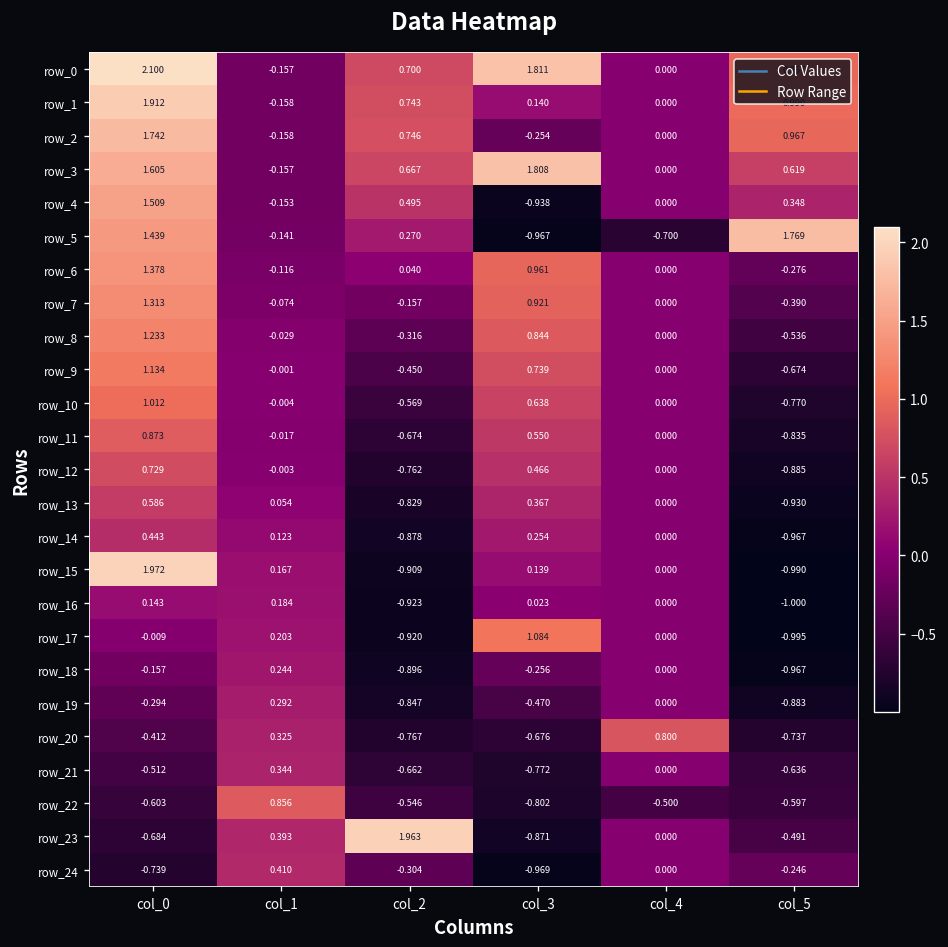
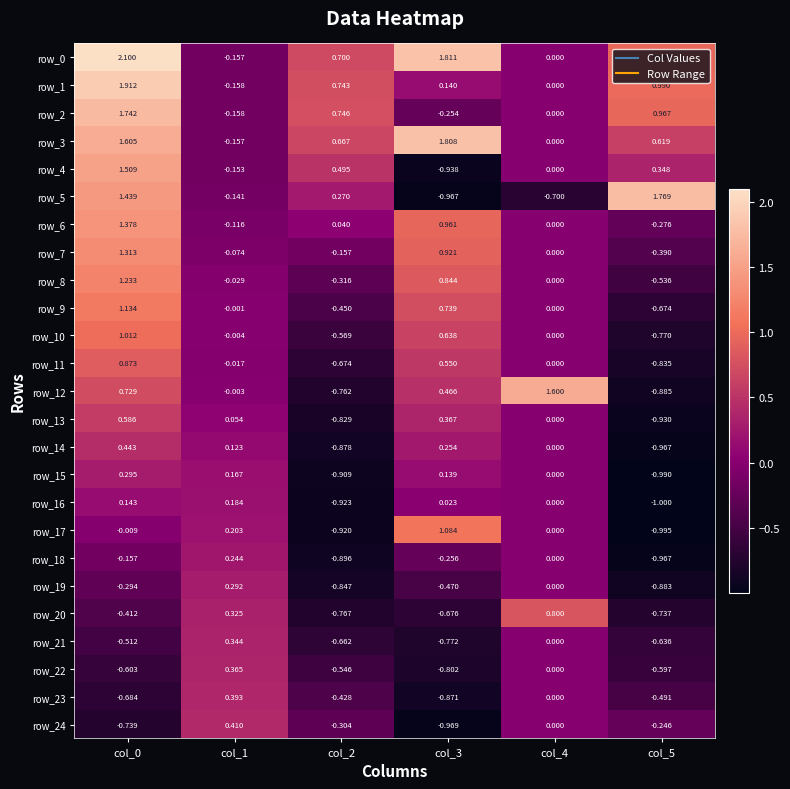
row_12, col_4: 0.000 -> 1.600
row_15, col_0: 1.972 -> 0.295
row_22, col_1: 0.856 -> 0.365
row_22, col_4: -0.500 -> 0.000
row_23, col_2: 1.963 -> -0.428
